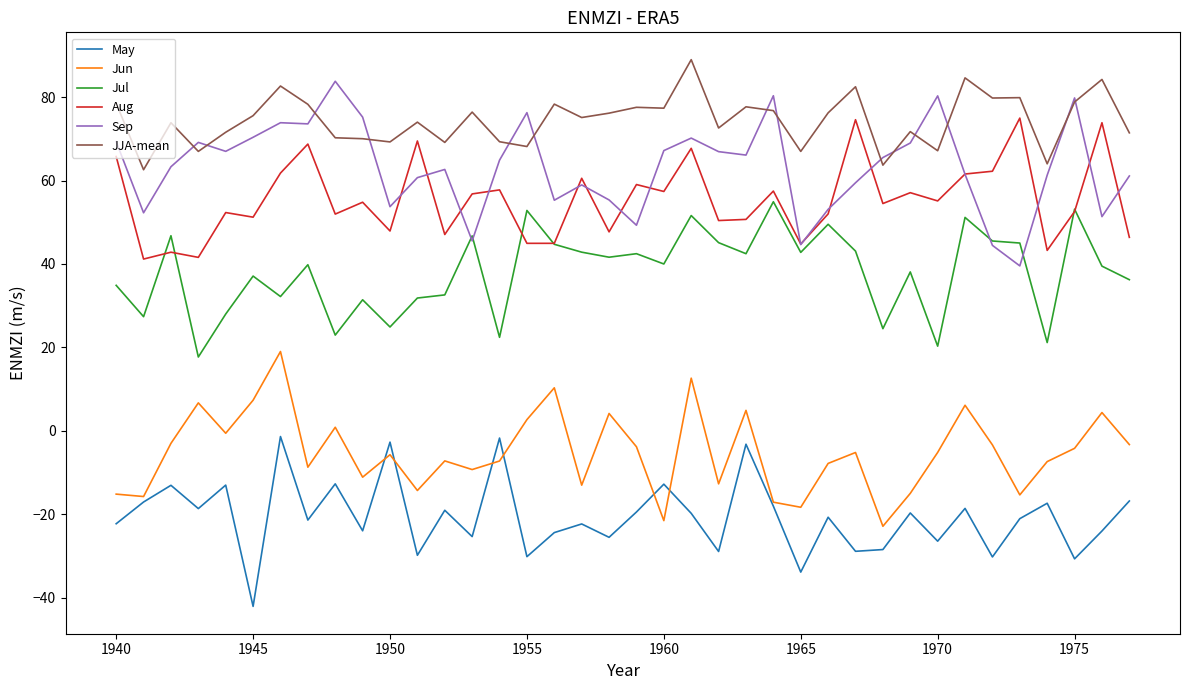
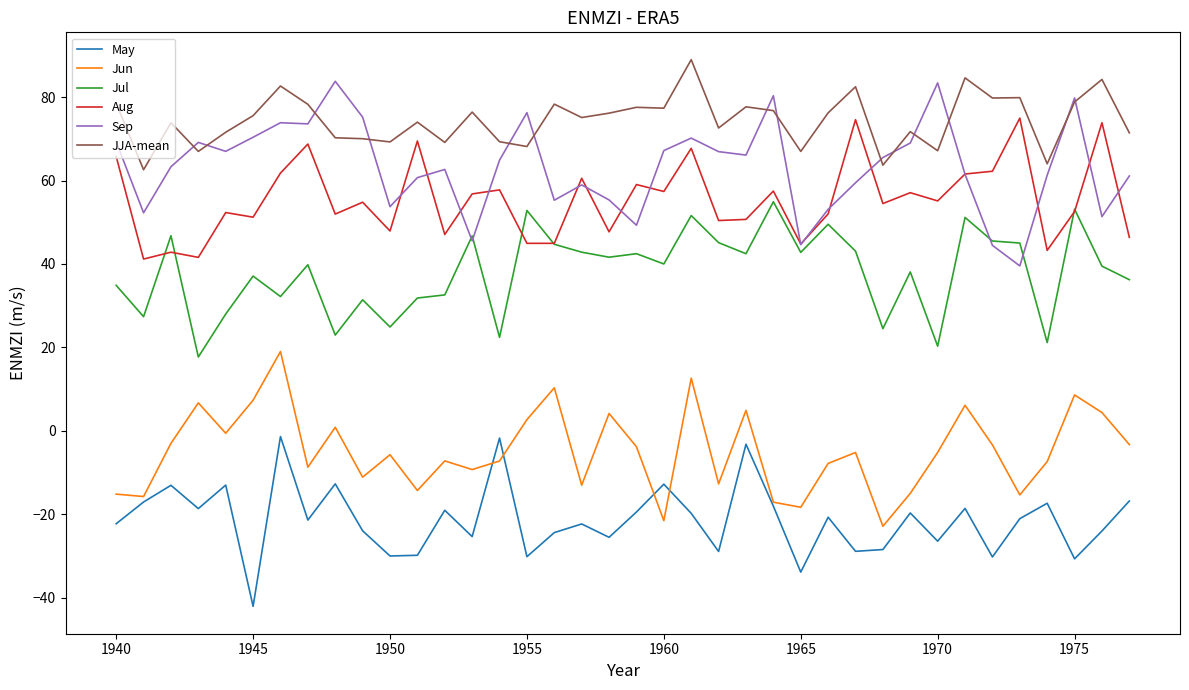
May, 1950: -3 -> -30
Sep, 1970: 80 -> 83
Jun, 1975: -4 -> 9
